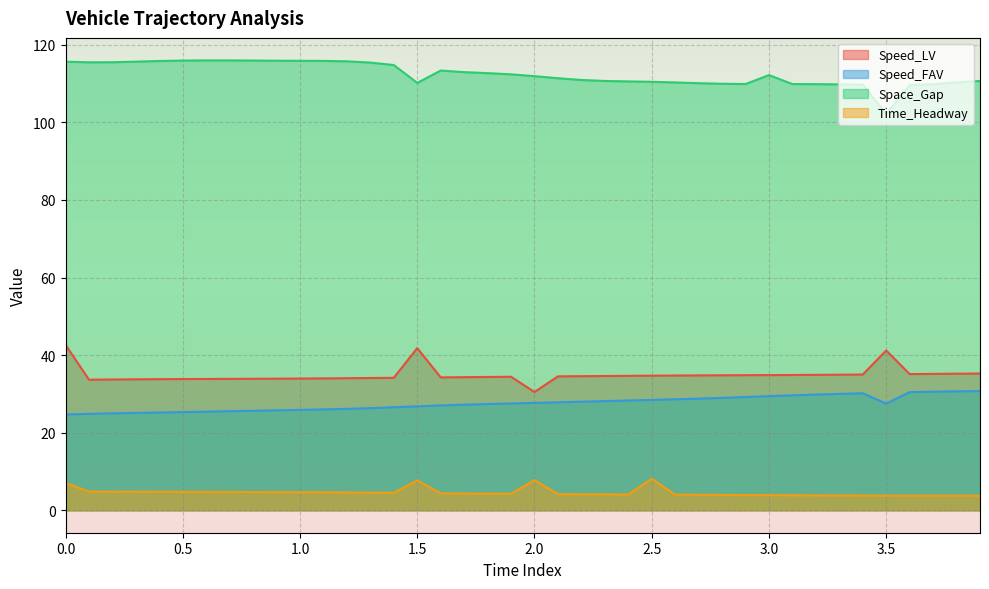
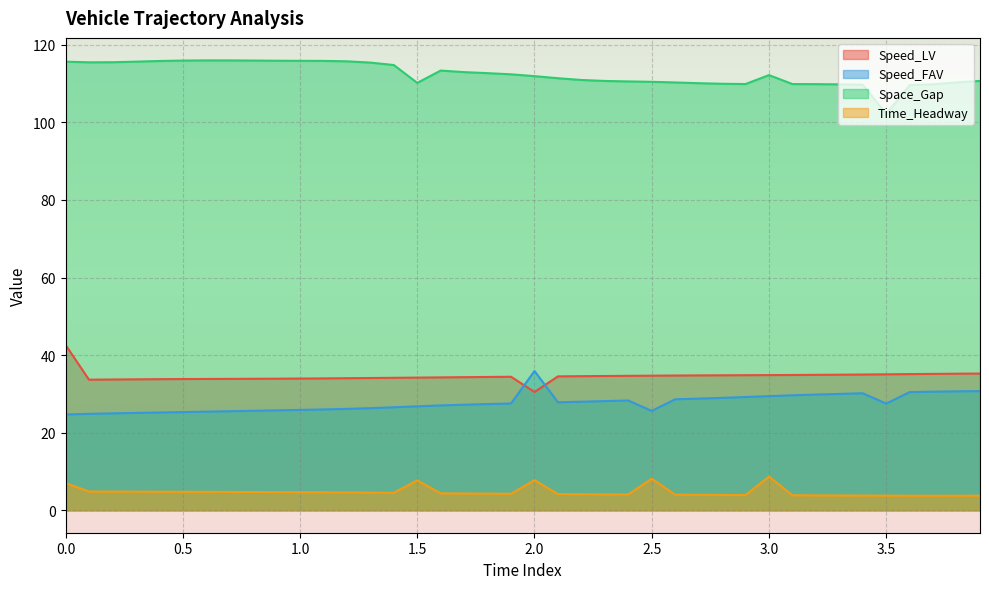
Speed_LV, 1.5: 42 -> 34
Speed_FAV, 2.0: 28 -> 36
Speed_FAV, 2.5: 28 -> 26
Time_Headway, 3.0: 4 -> 9
Speed_LV, 3.5: 41 -> 35
